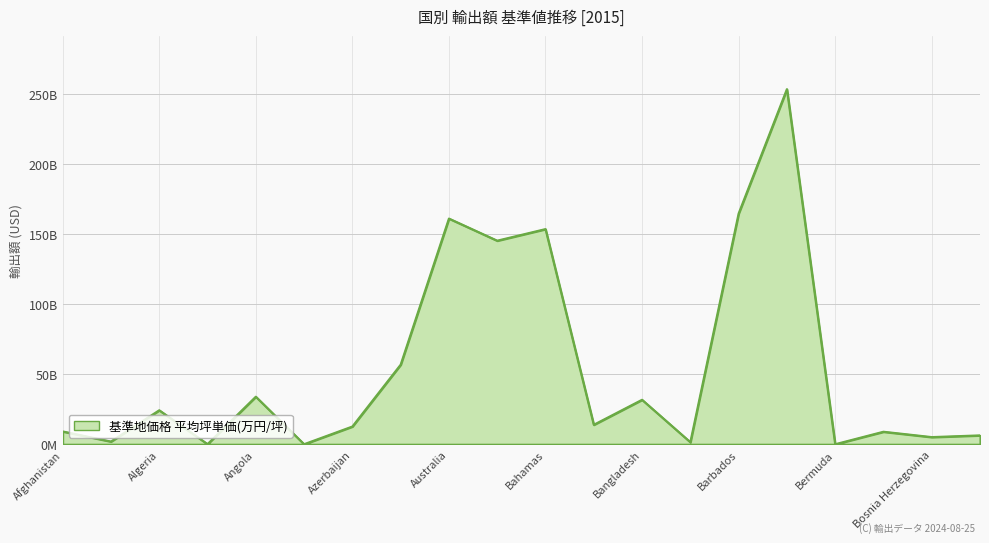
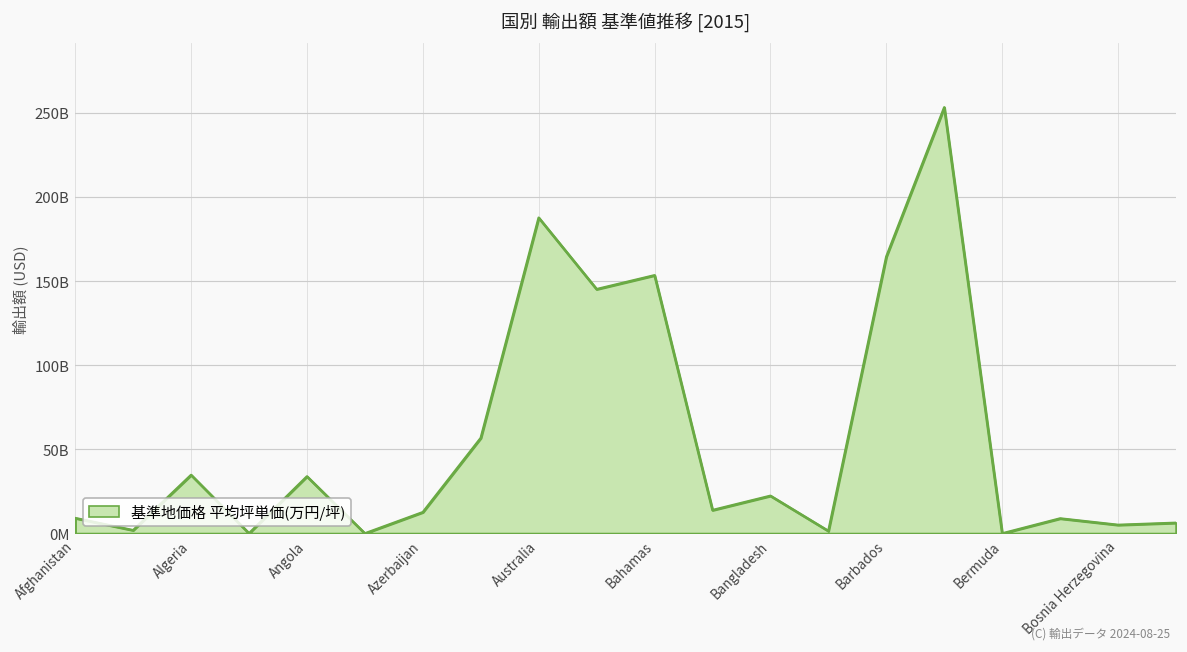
Algeria: 24000000000 -> 35000000000
Australia: 161000000000 -> 188000000000
Bangladesh: 32000000000 -> 22000000000
